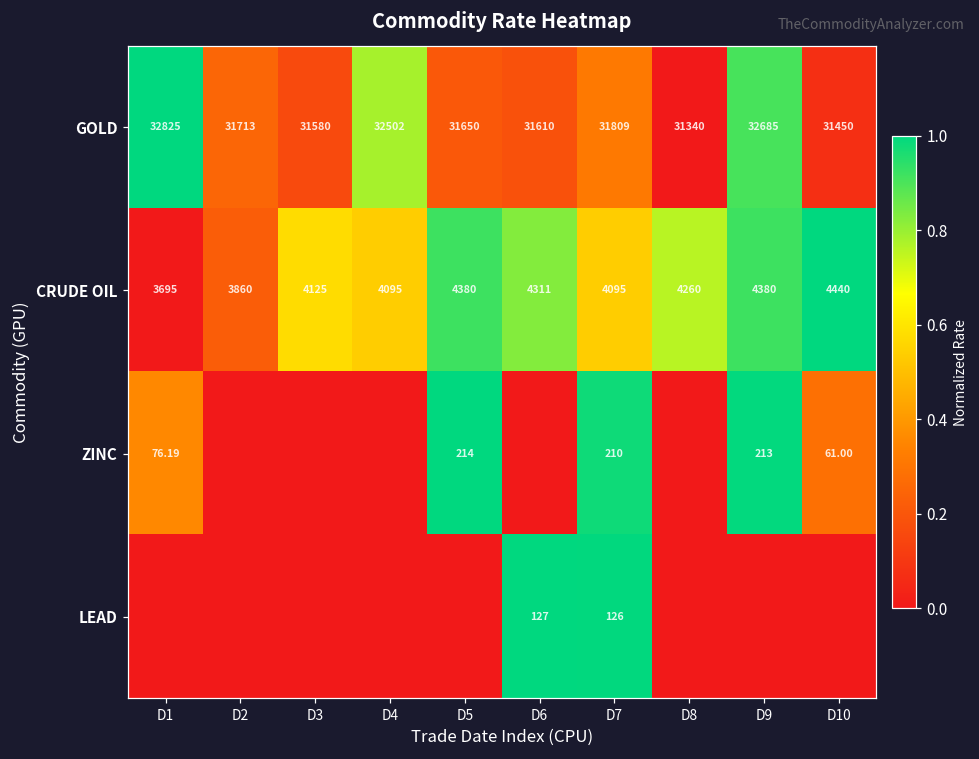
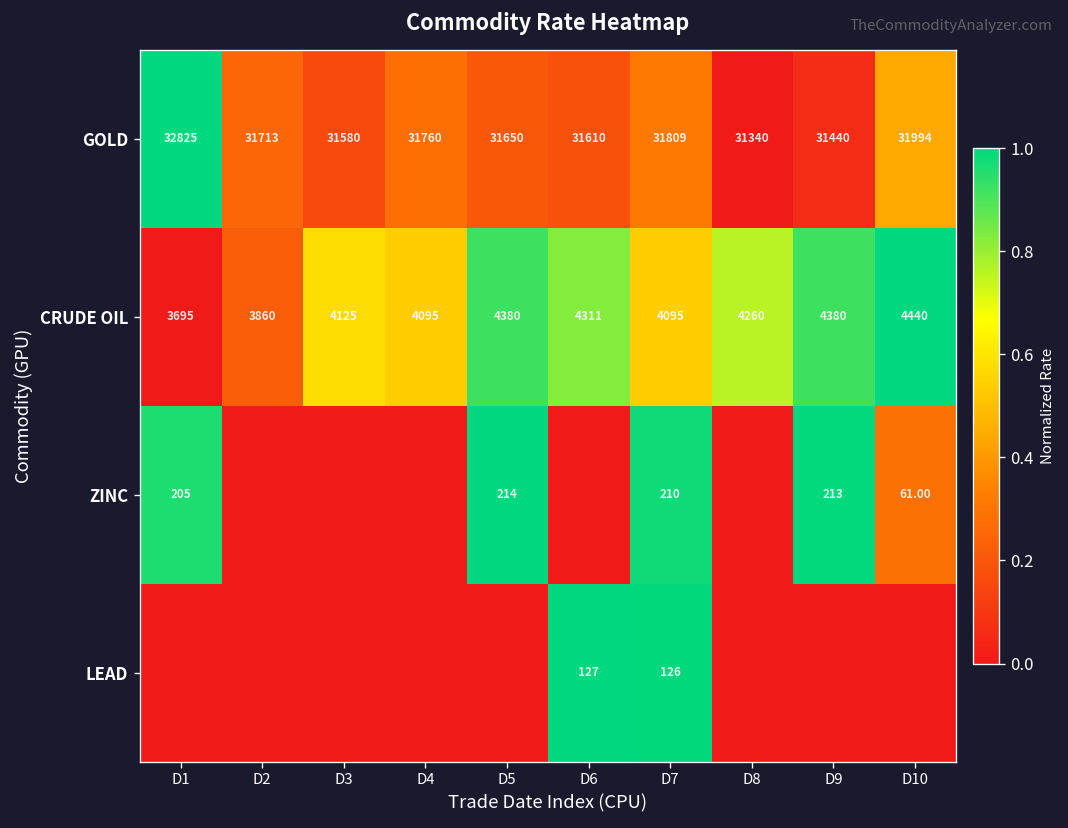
GOLD, D4: 32502 -> 31760
GOLD, D9: 32685 -> 31440
GOLD, D10: 31450 -> 31994
ZINC, D1: 76.19 -> 205
